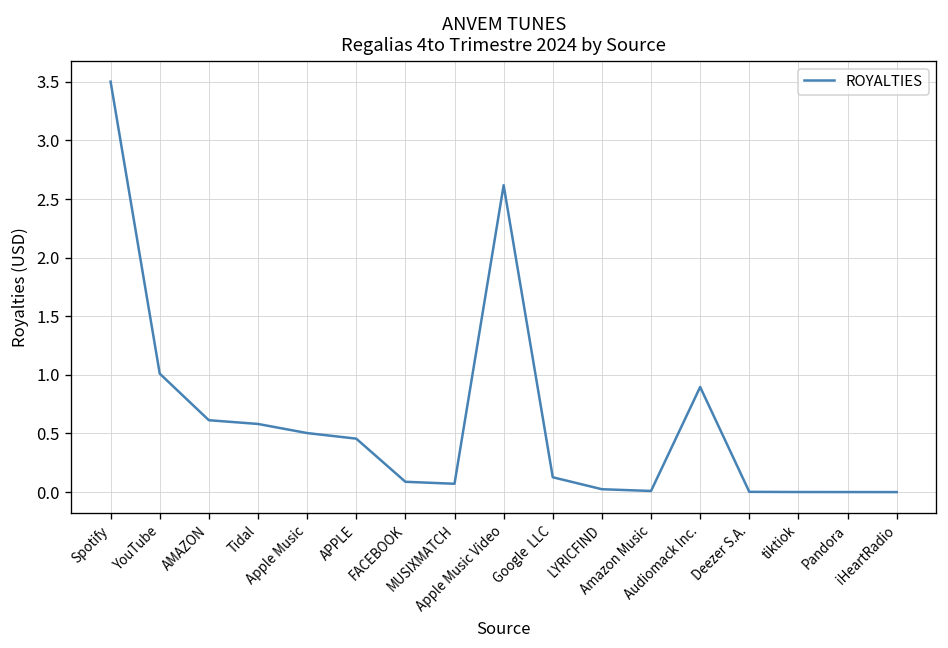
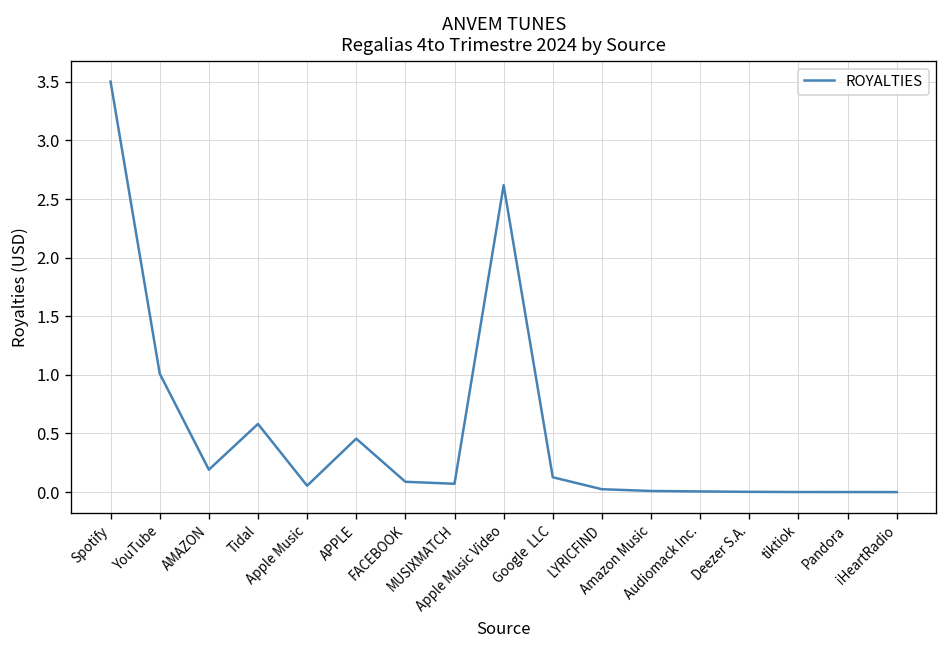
AMAZON: 0.6 -> 0.2
Apple Music: 0.5 -> 0.1
Audiomack Inc.: 0.9 -> 0.0
